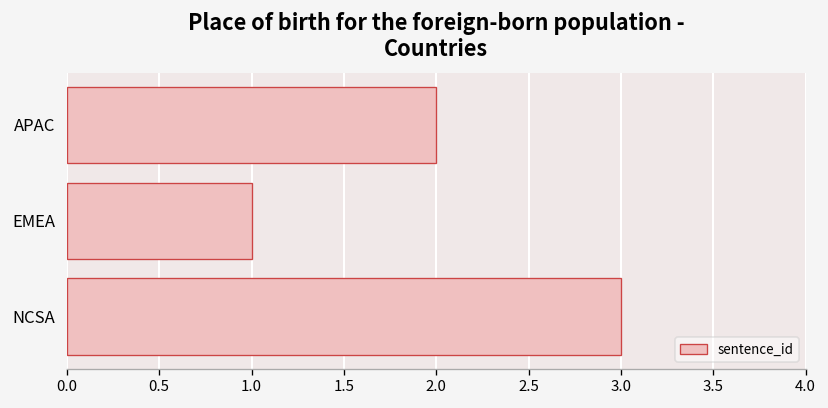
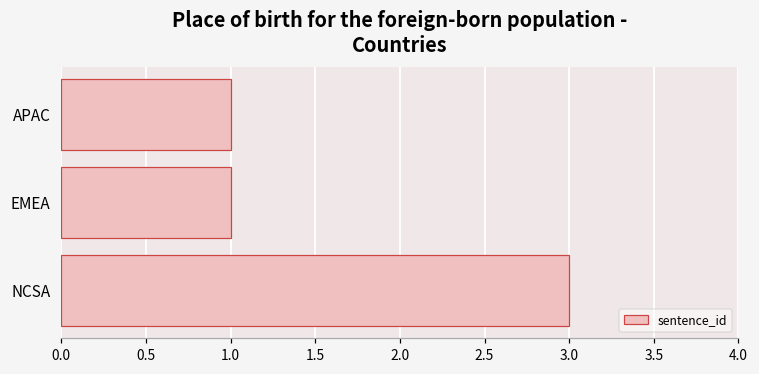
APAC: 2 -> 1
